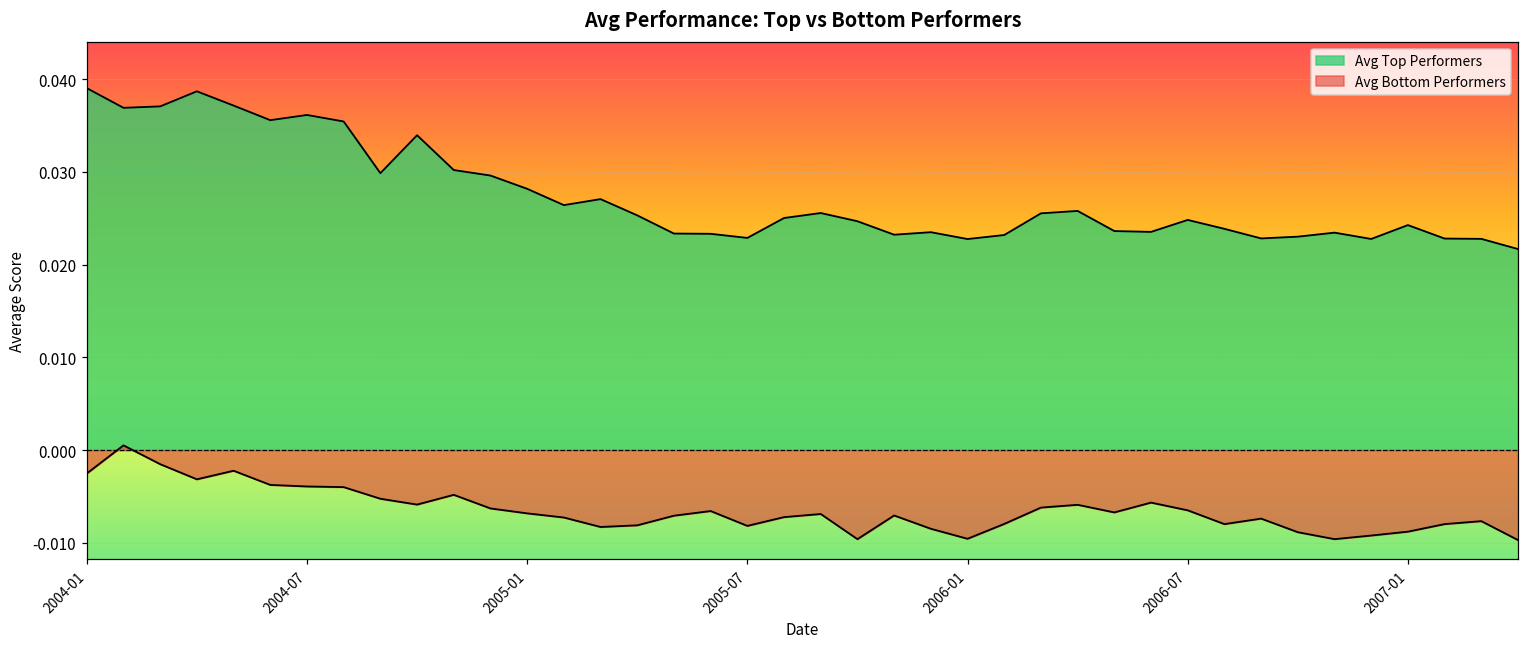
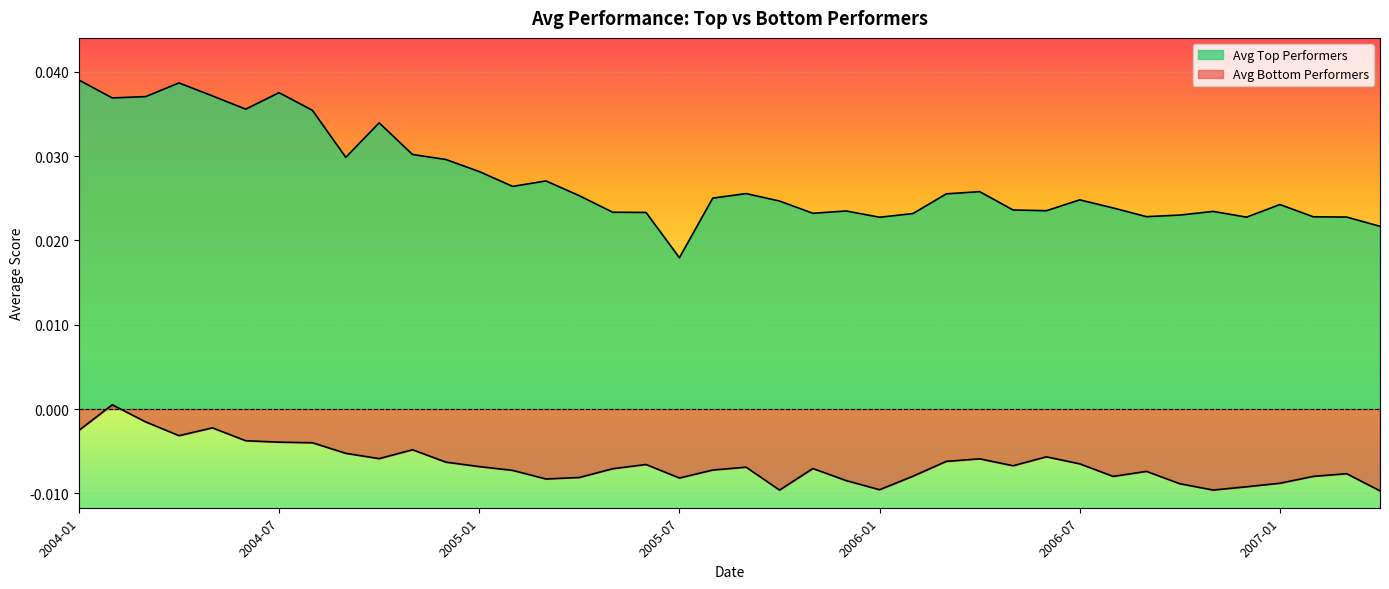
Avg Top Performers, 2004-07: 0.036 -> 0.038
Avg Top Performers, 2005-07: 0.023 -> 0.018
